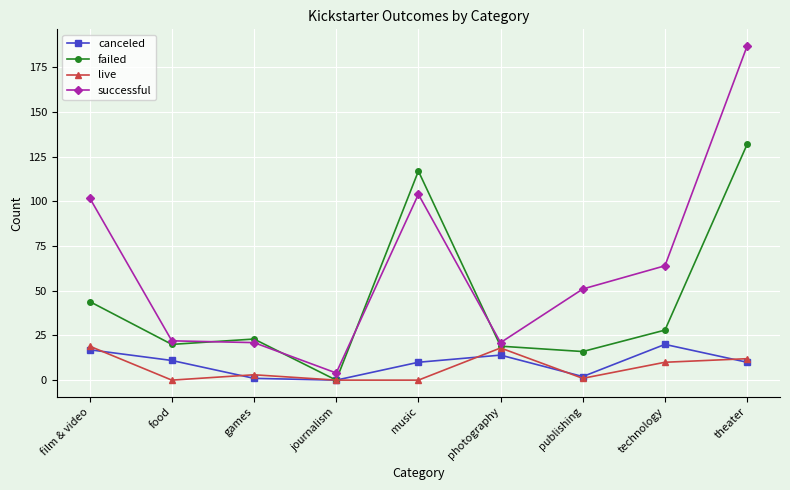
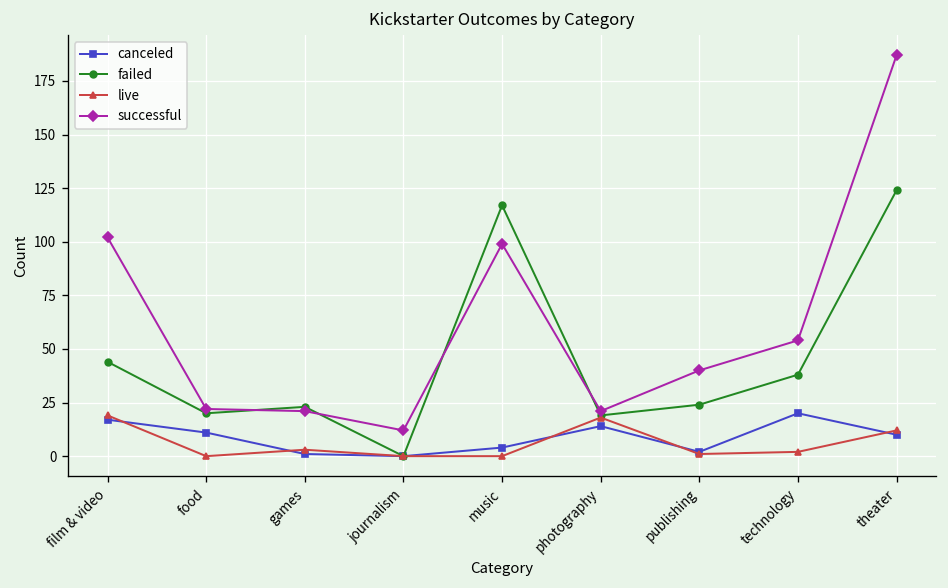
successful, journalism: 4 -> 12
canceled, music: 10 -> 4
successful, music: 104 -> 99
failed, publishing: 16 -> 24
successful, publishing: 51 -> 40
failed, technology: 28 -> 38
live, technology: 10 -> 2
successful, technology: 64 -> 54
failed, theater: 132 -> 124
